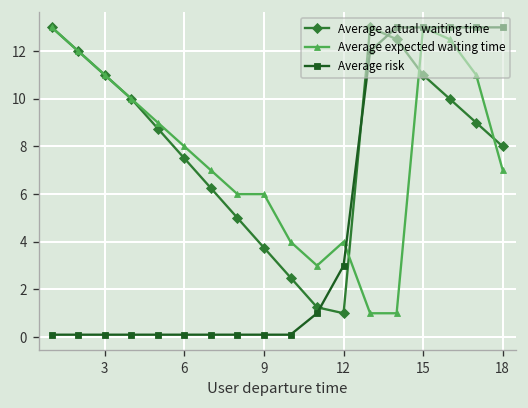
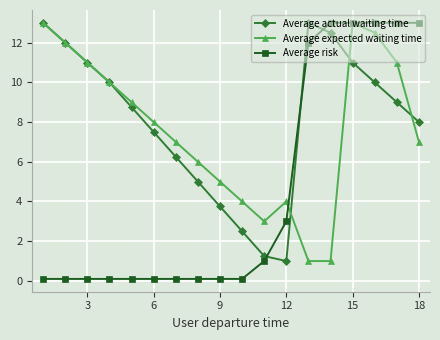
Average expected waiting time, 9: 6 -> 5
